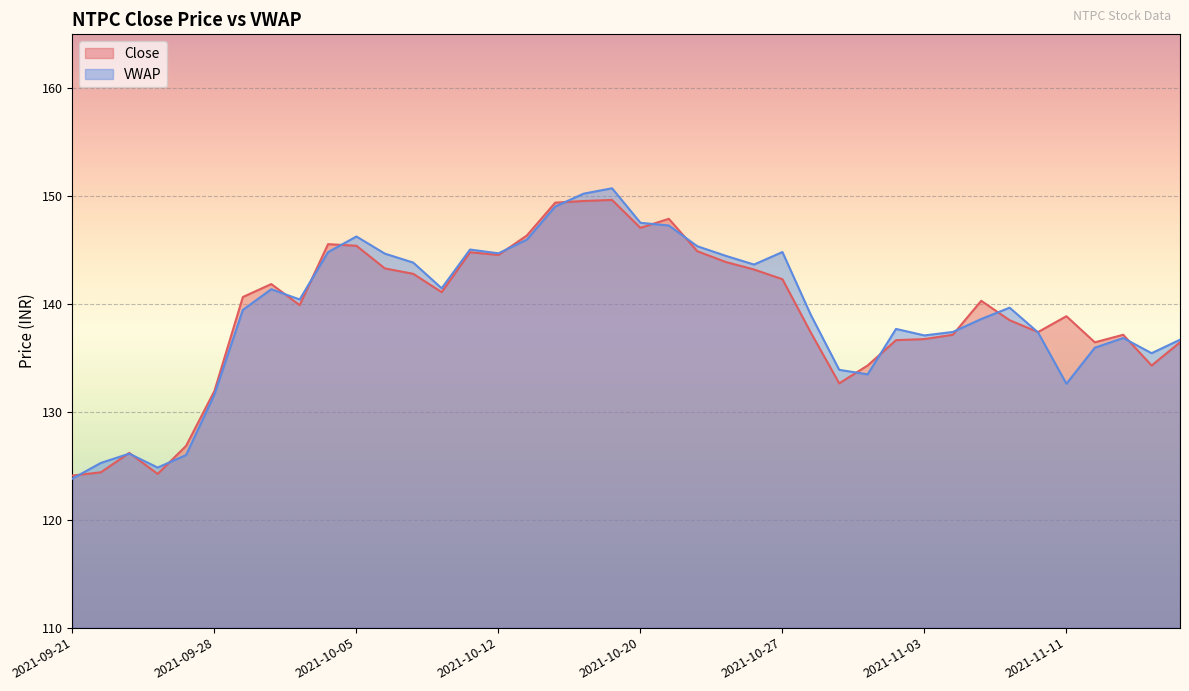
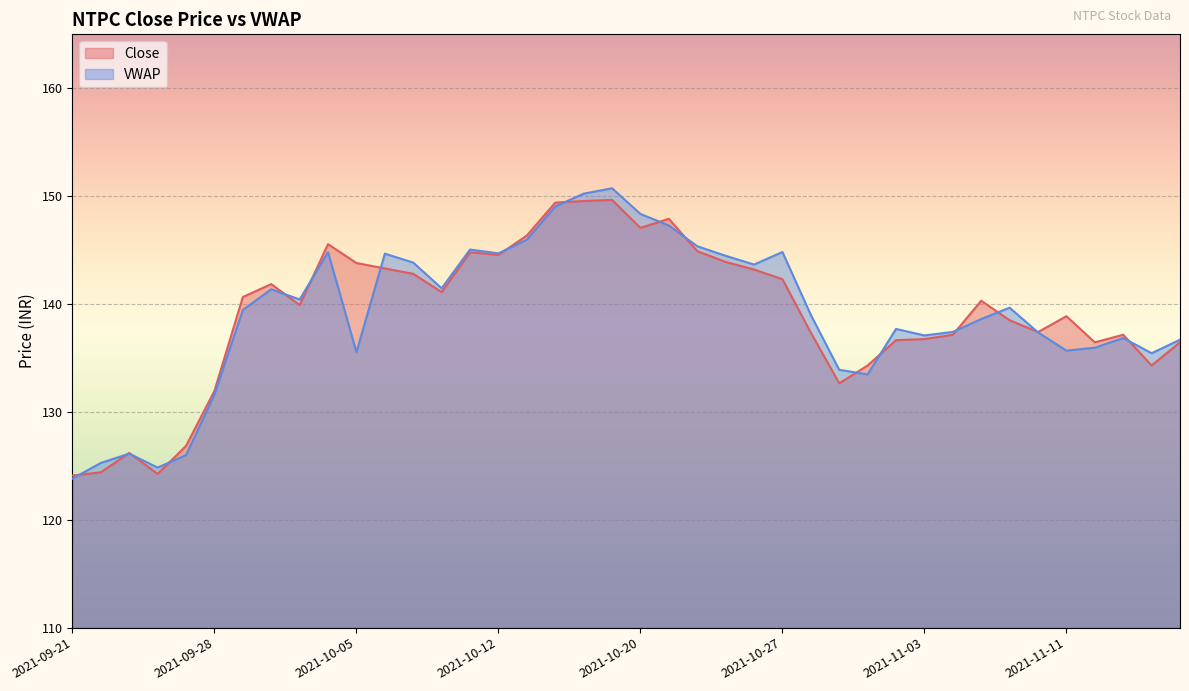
Close, 2021-10-05: 145.4 -> 143.8
VWAP, 2021-10-05: 146.3 -> 135.5
VWAP, 2021-10-20: 147.5 -> 148.4
VWAP, 2021-11-11: 132.6 -> 135.7
